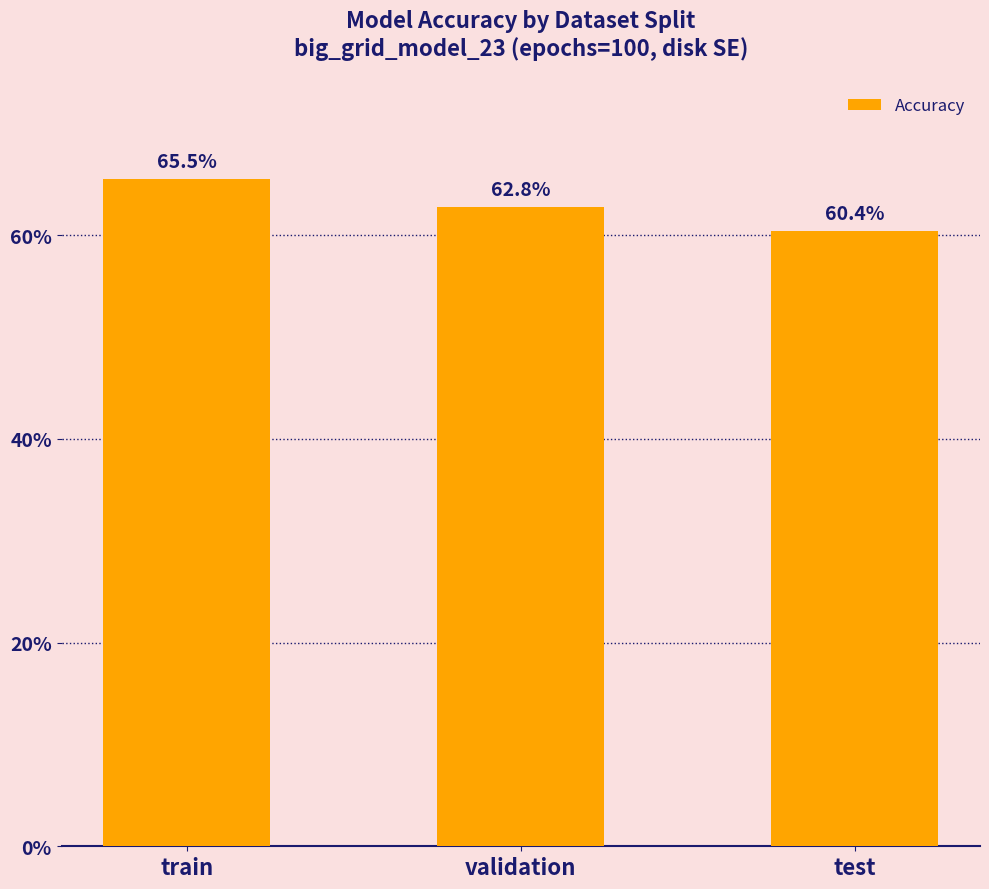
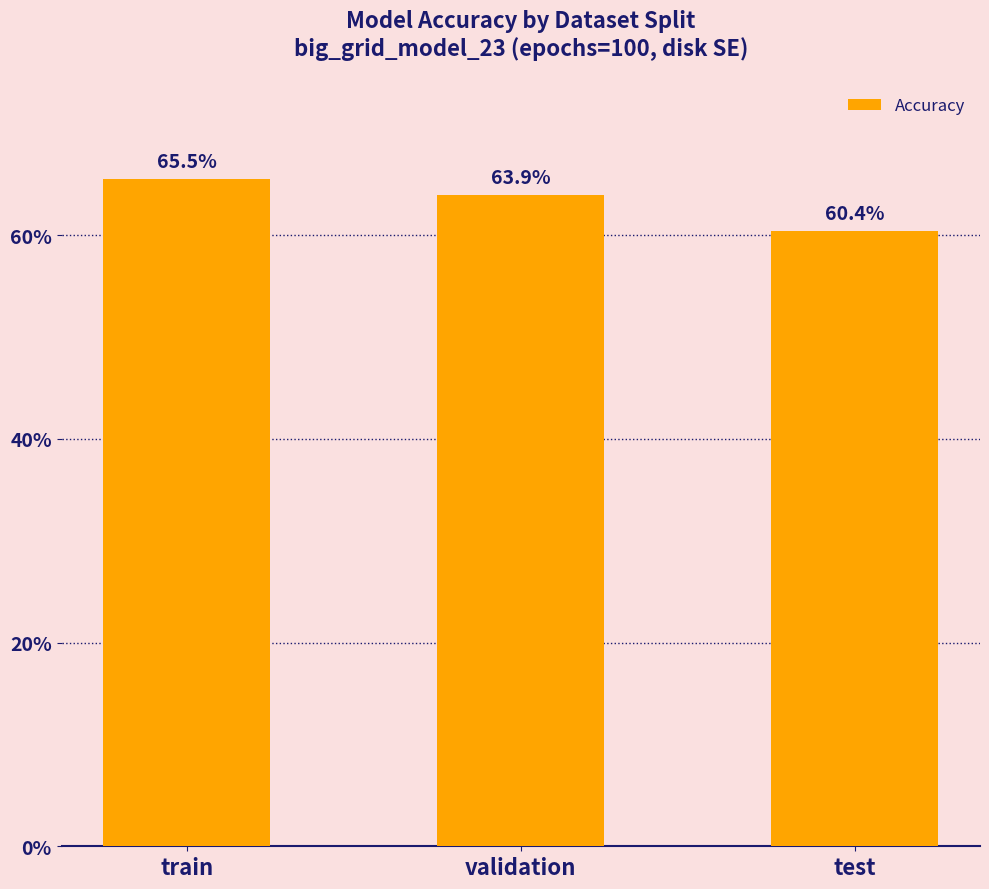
validation: 62.8% -> 63.9%
